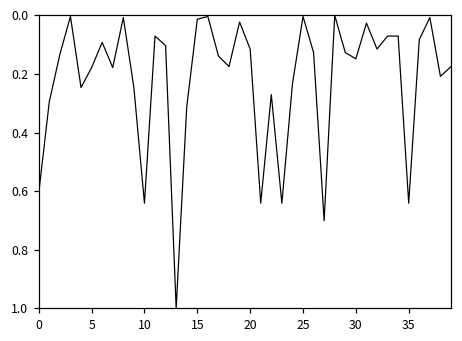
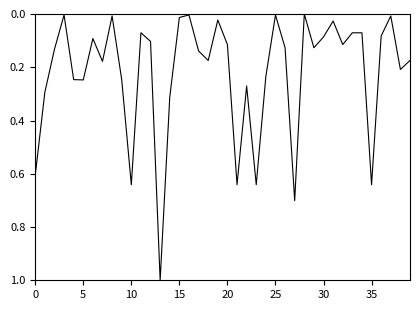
5: 0.18 -> 0.25
30: 0.15 -> 0.09
